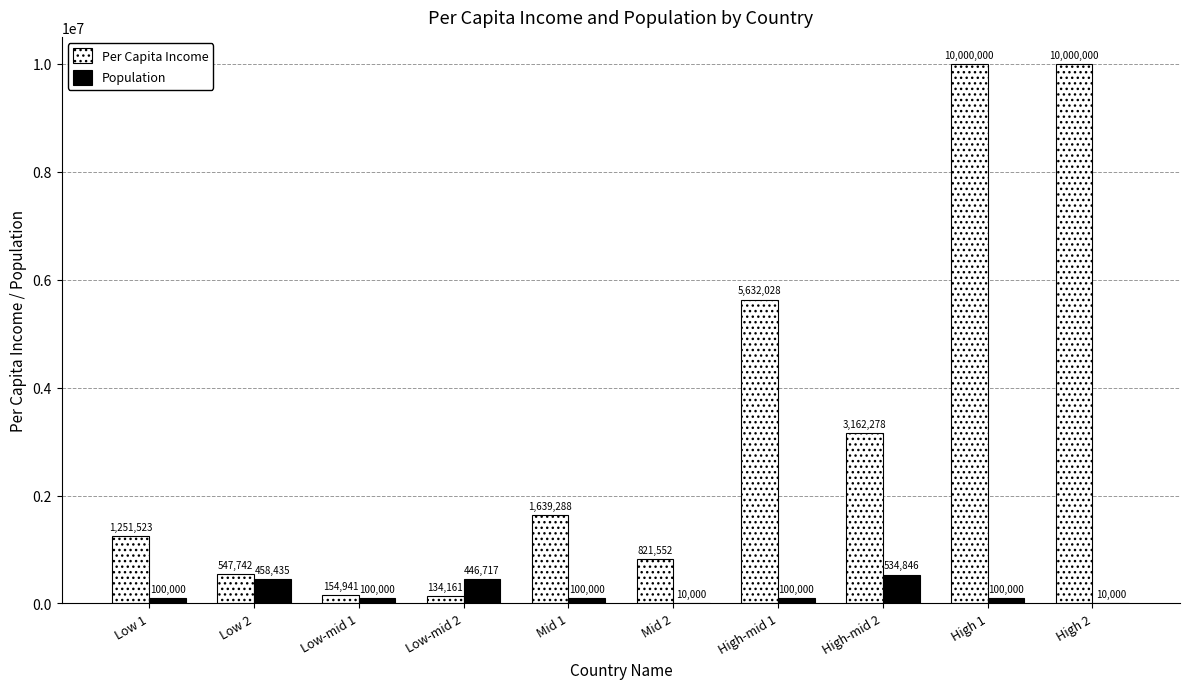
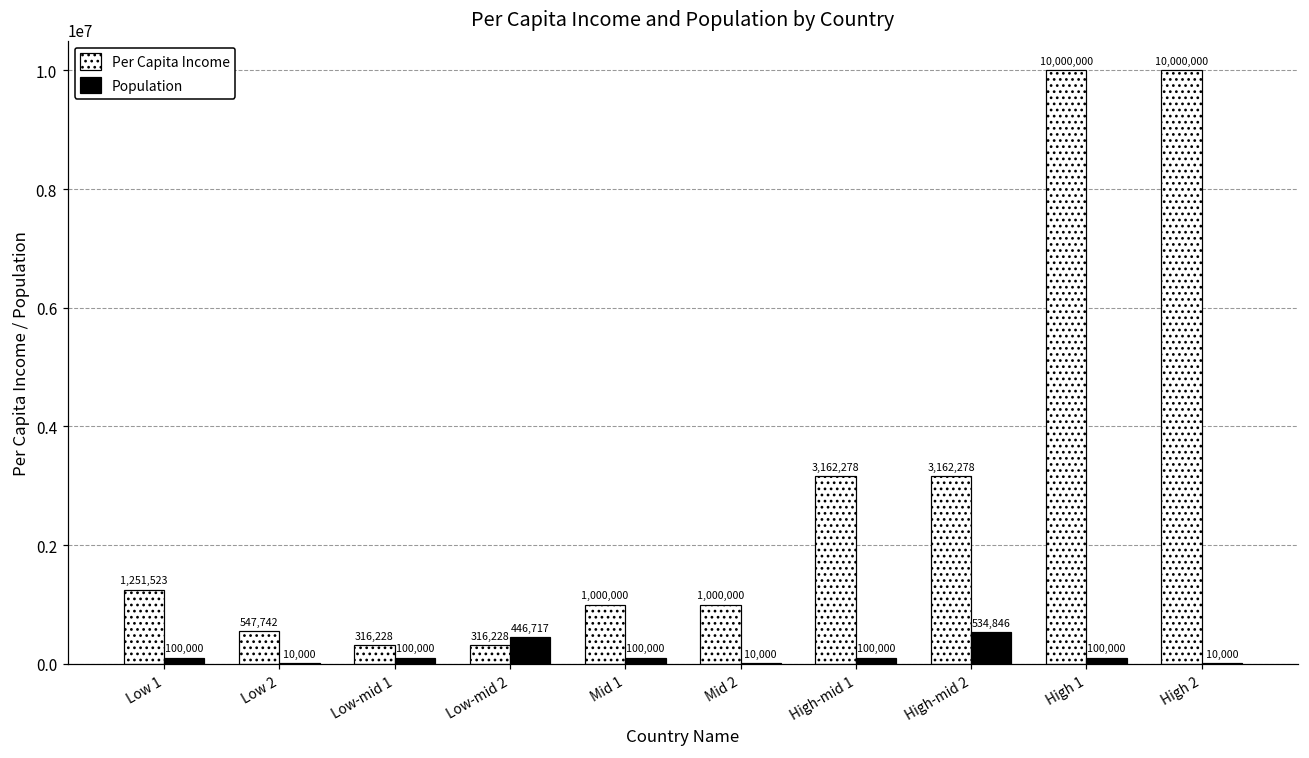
Population, Low 2: 458,435 -> 10,000
Per Capita Income, Low-mid 1: 154,941 -> 316,228
Per Capita Income, Low-mid 2: 134,161 -> 316,228
Per Capita Income, Mid 1: 1,639,288 -> 1,000,000
Per Capita Income, Mid 2: 821,552 -> 1,000,000
Per Capita Income, High-mid 1: 5,632,028 -> 3,162,278
